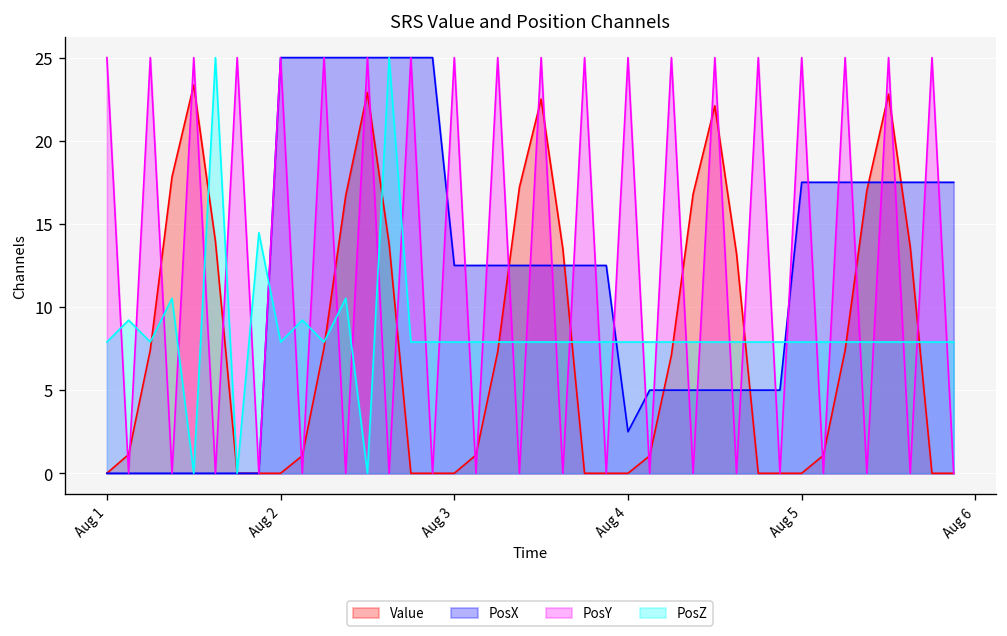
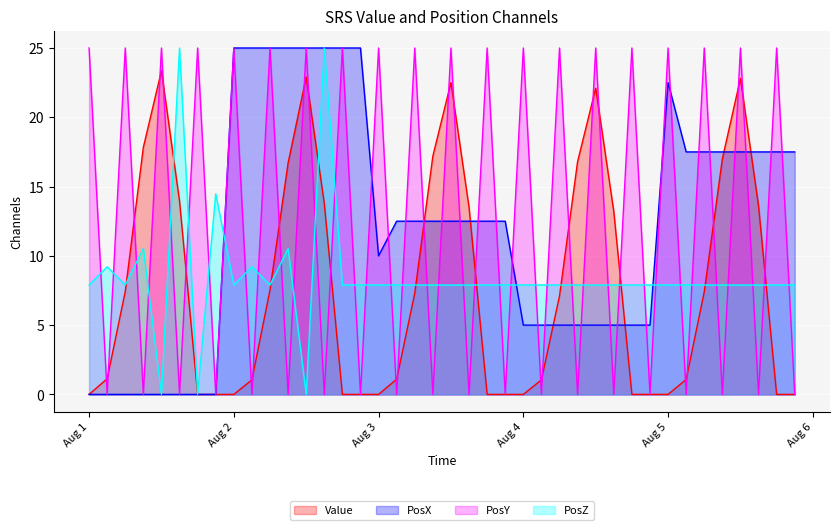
PosX, Aug 3: 12.5 -> 10.0
PosX, Aug 4: 2.5 -> 5.0
PosX, Aug 5: 17.5 -> 22.5
